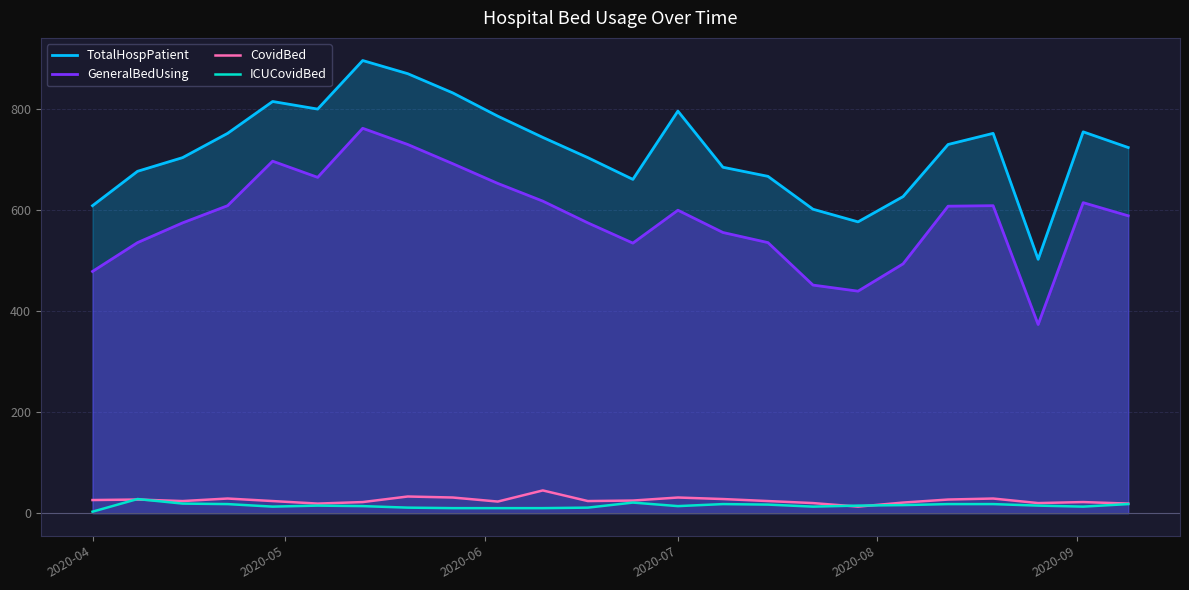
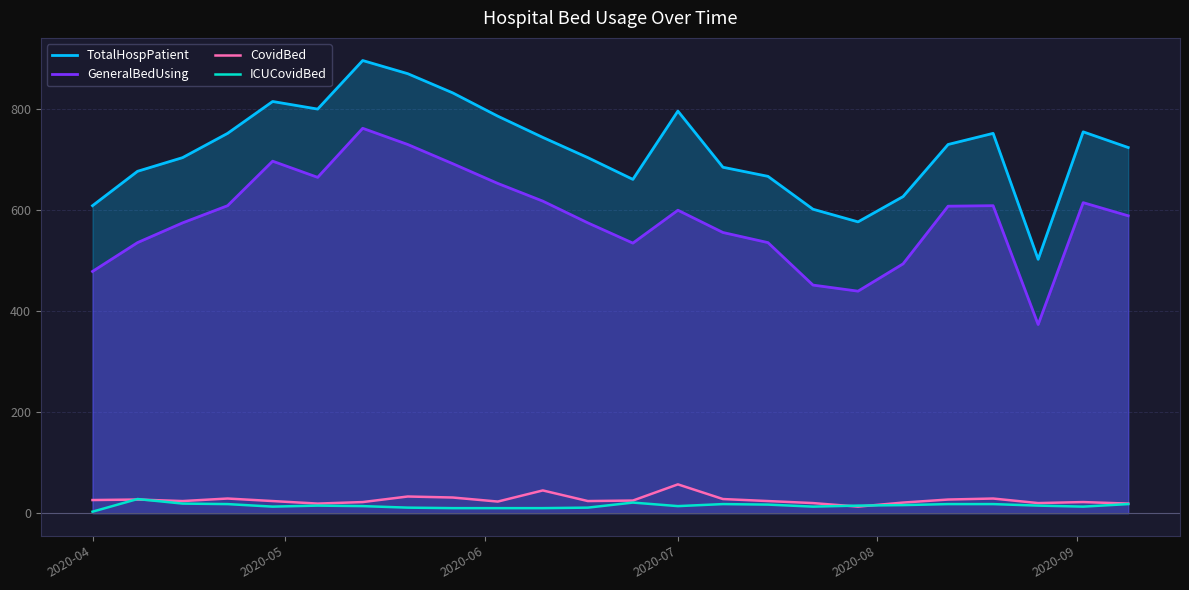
CovidBed, 2020-07: 30 -> 60
